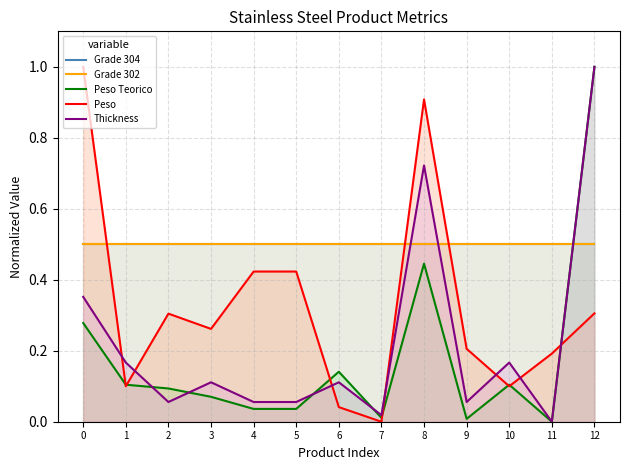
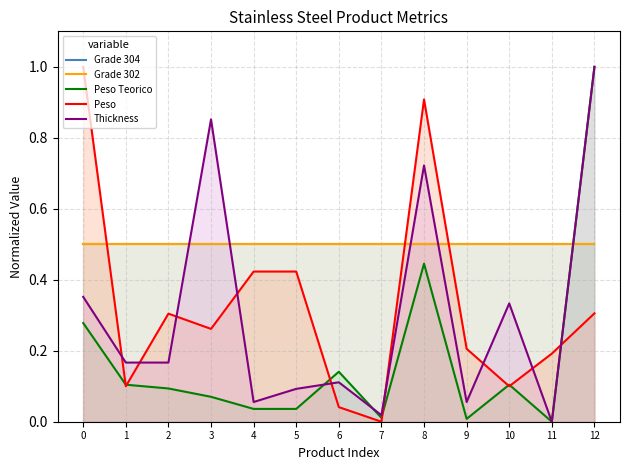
Thickness, 2: 0.06 -> 0.17
Thickness, 3: 0.11 -> 0.85
Thickness, 5: 0.06 -> 0.09
Thickness, 10: 0.17 -> 0.33
